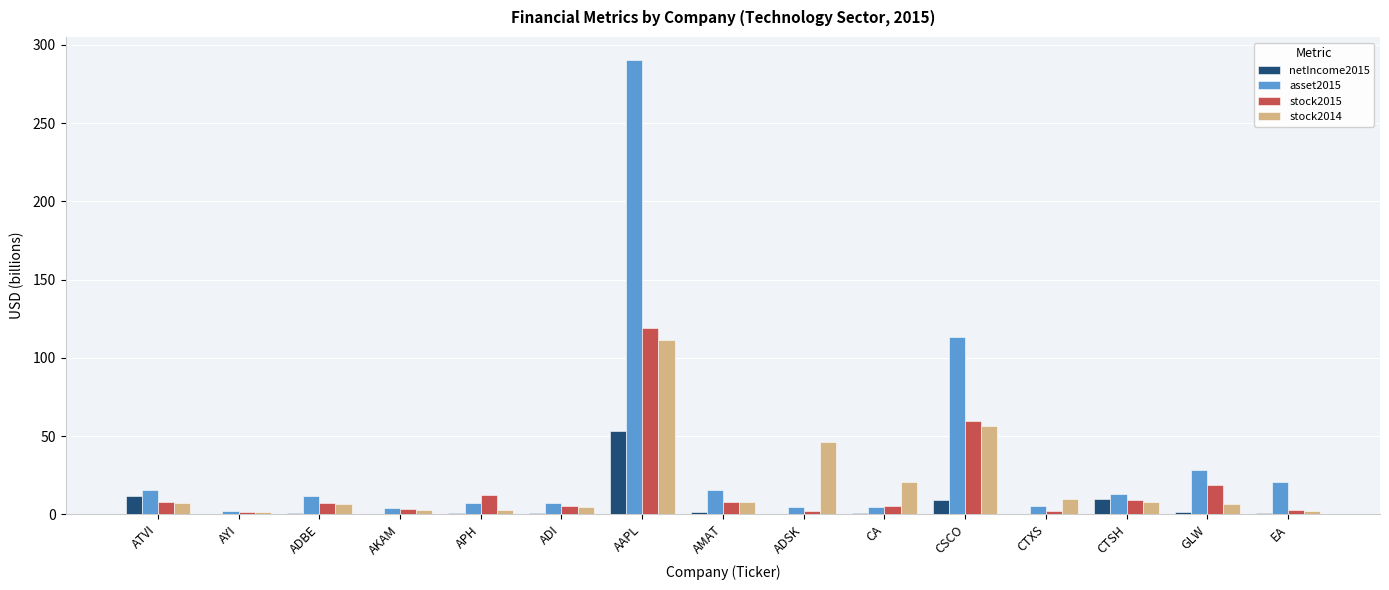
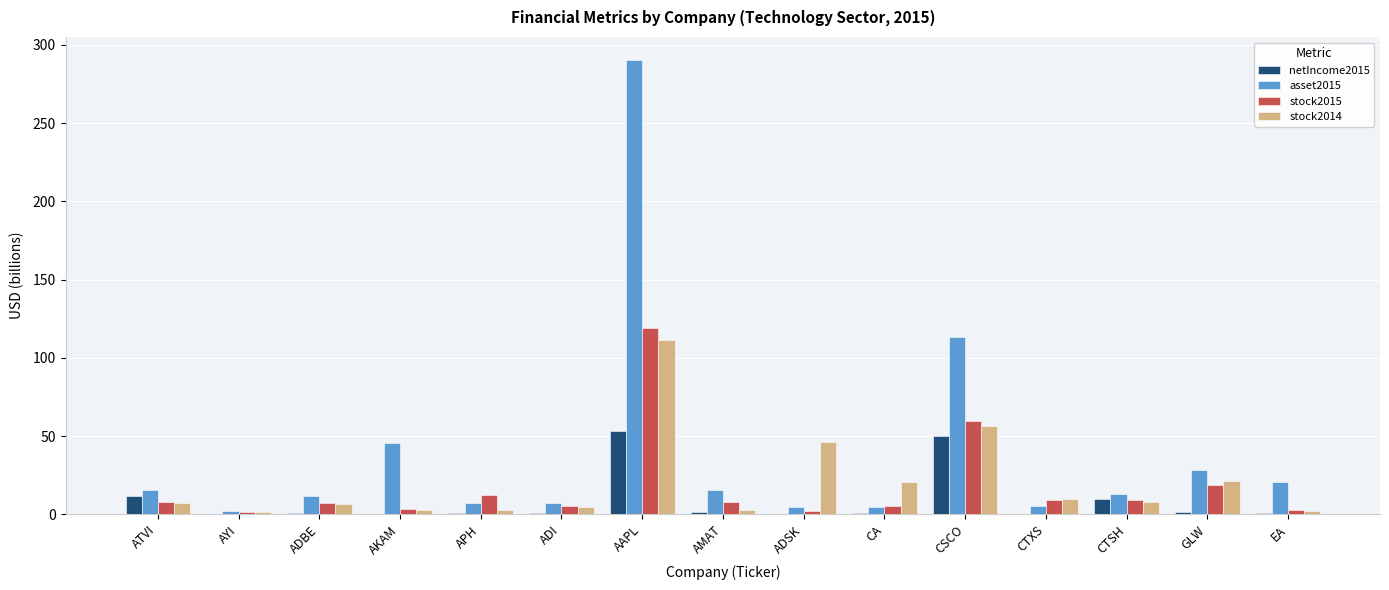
asset2015, AKAM: 4 -> 46
stock2014, AMAT: 8 -> 3
netIncome2015, CSCO: 9 -> 50
stock2015, CTXS: 2 -> 9
stock2014, GLW: 6 -> 22
